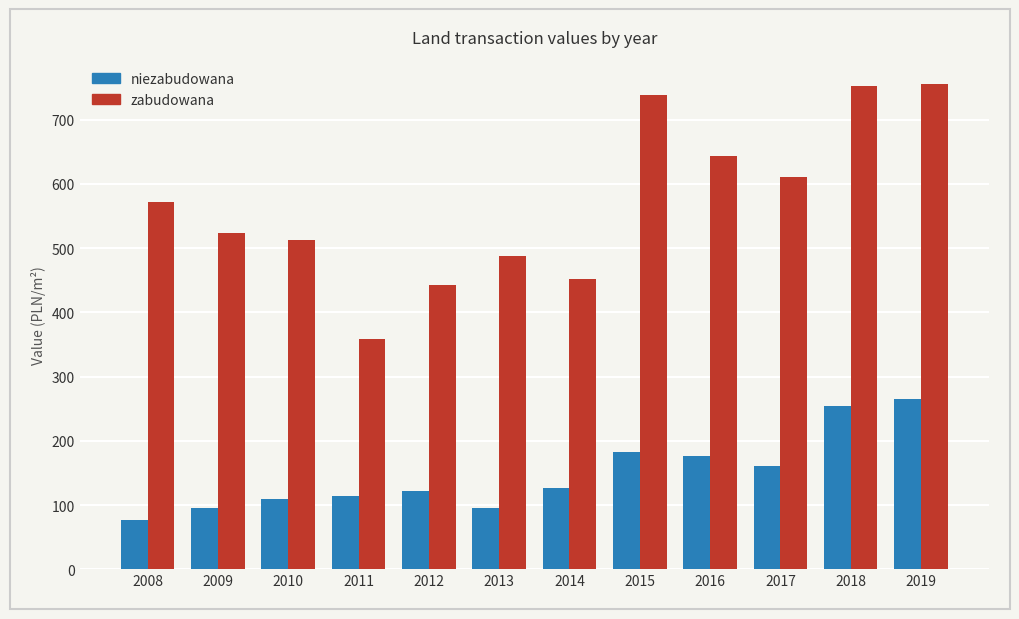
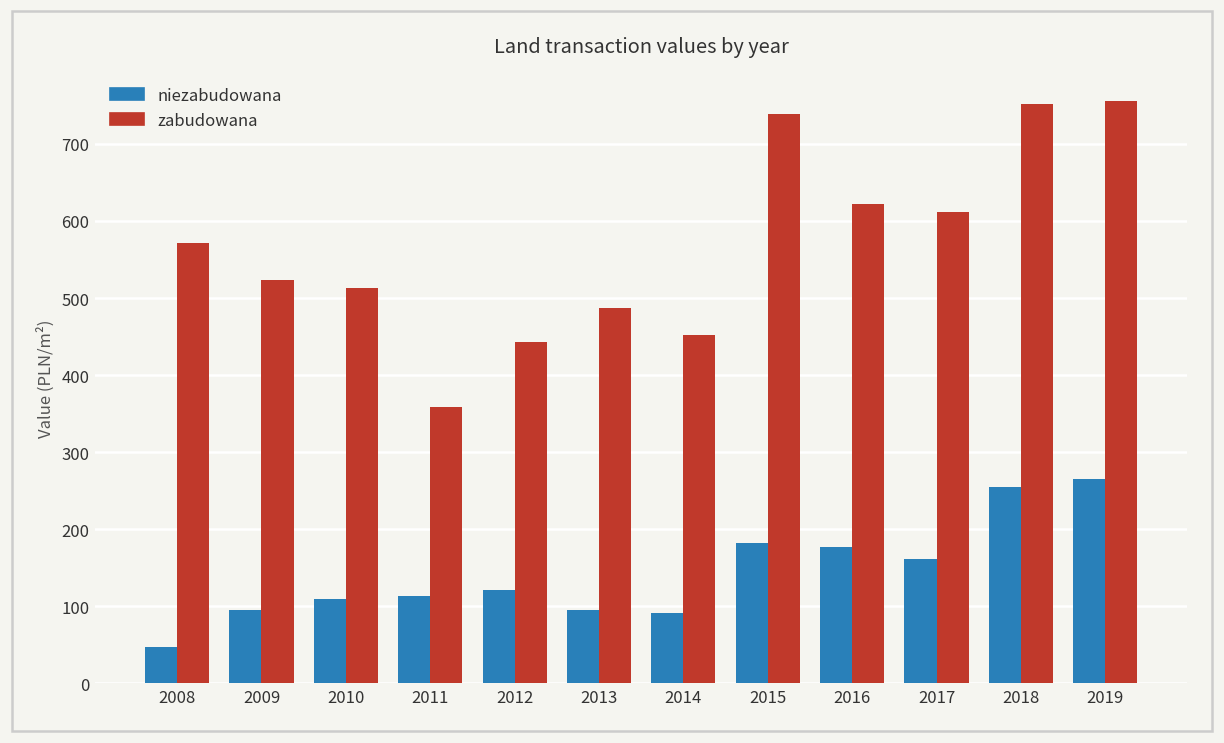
niezabudowana, 2008: 80 -> 50
niezabudowana, 2014: 130 -> 90
zabudowana, 2016: 640 -> 620
